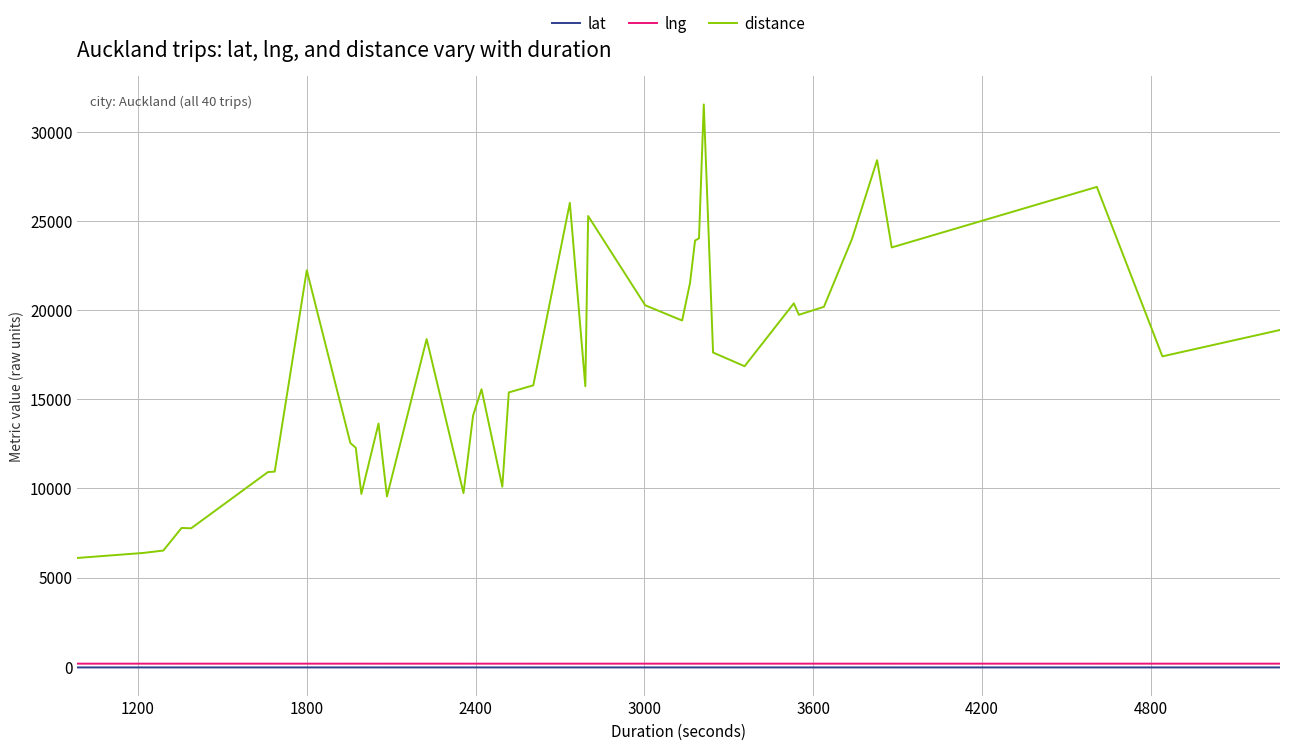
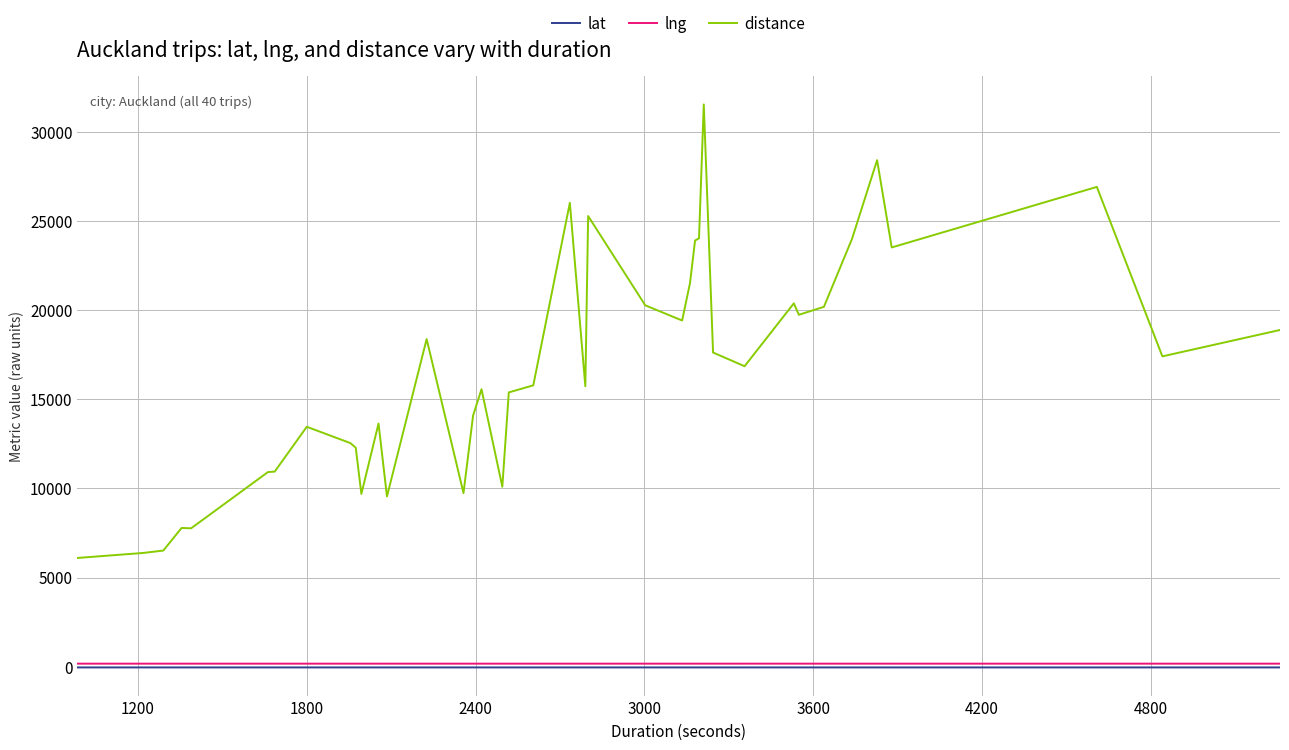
distance, 1800: 22200 -> 13500
